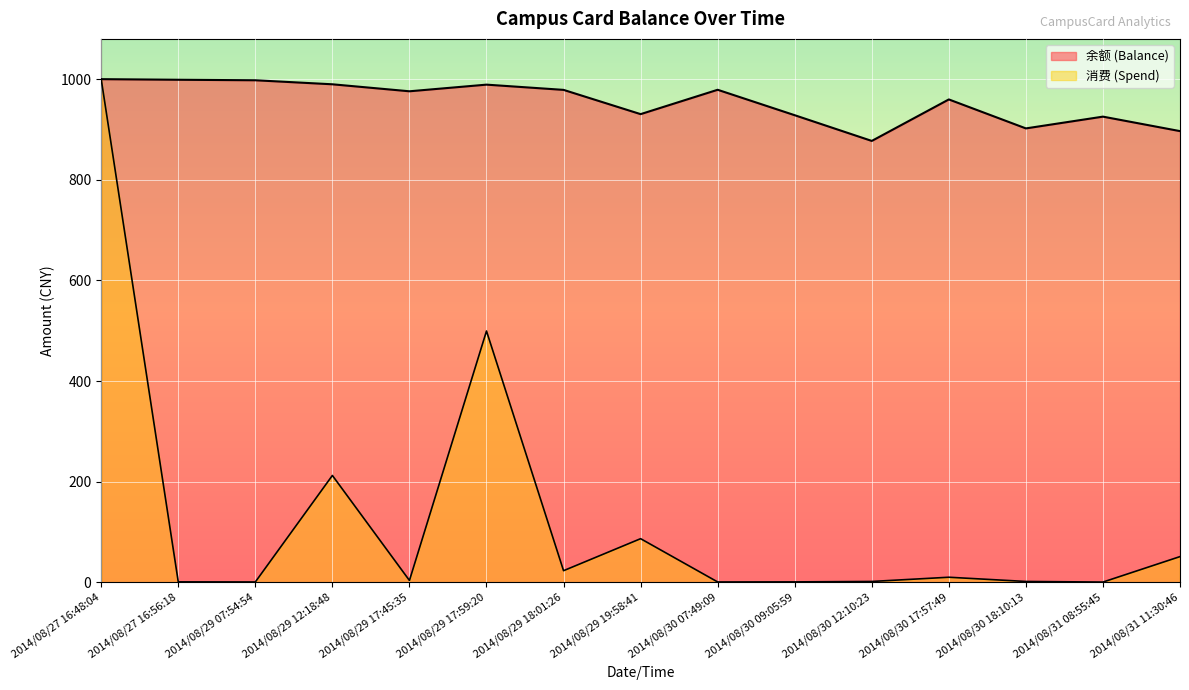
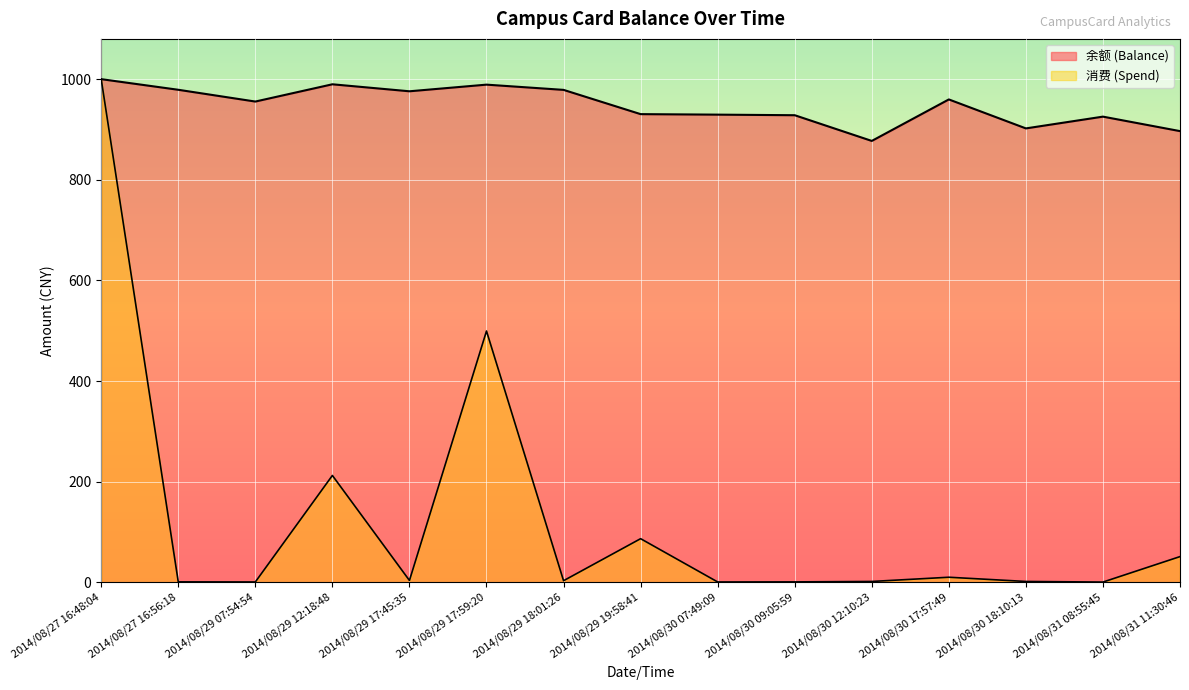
余额 (Balance), 2014/08/27 16:56:18: 1000 -> 980
余额 (Balance), 2014/08/29 07:54:54: 1000 -> 960
消费 (Spend), 2014/08/29 18:01:26: 20 -> 0
余额 (Balance), 2014/08/30 07:49:09: 980 -> 930
